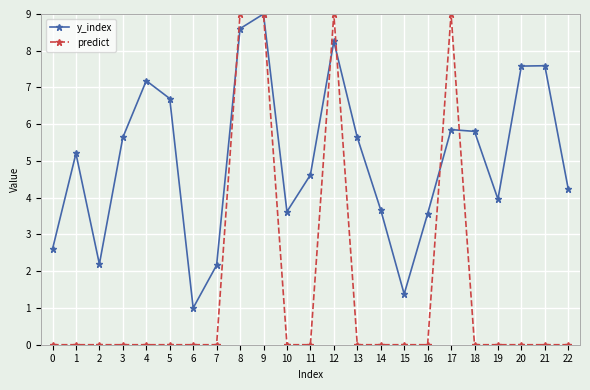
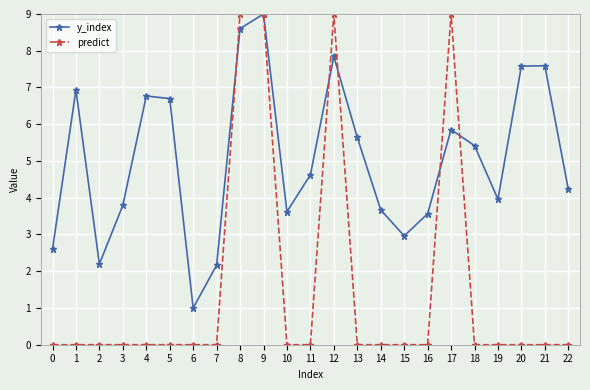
y_index, 1: 5.2 -> 6.9
y_index, 3: 5.6 -> 3.8
y_index, 4: 7.2 -> 6.8
y_index, 12: 8.3 -> 7.8
y_index, 15: 1.4 -> 3.0
y_index, 18: 5.8 -> 5.4
